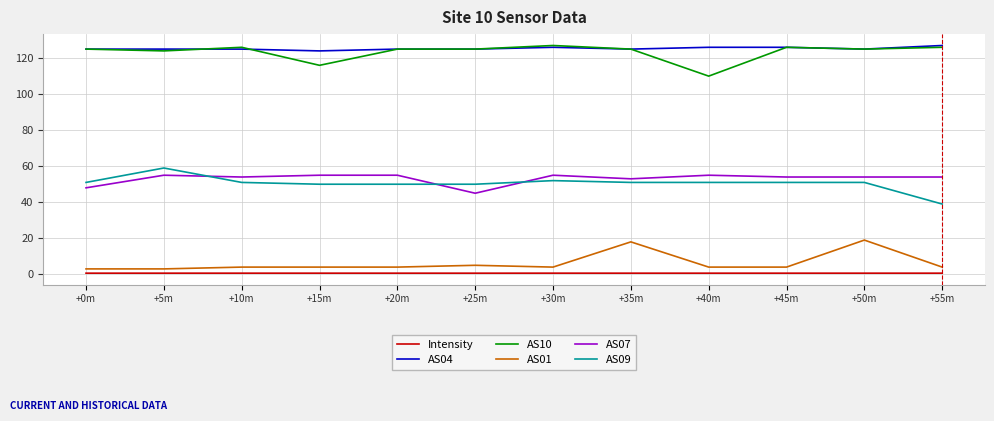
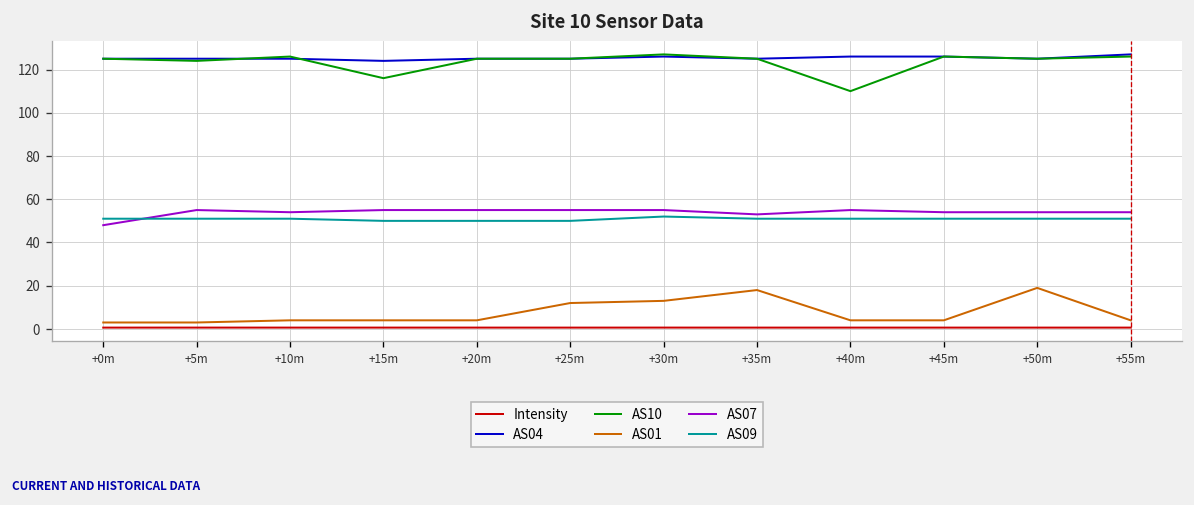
AS09, +5m: 59 -> 51
AS01, +25m: 5 -> 12
AS07, +25m: 45 -> 55
AS01, +30m: 4 -> 13
AS09, +55m: 39 -> 51
